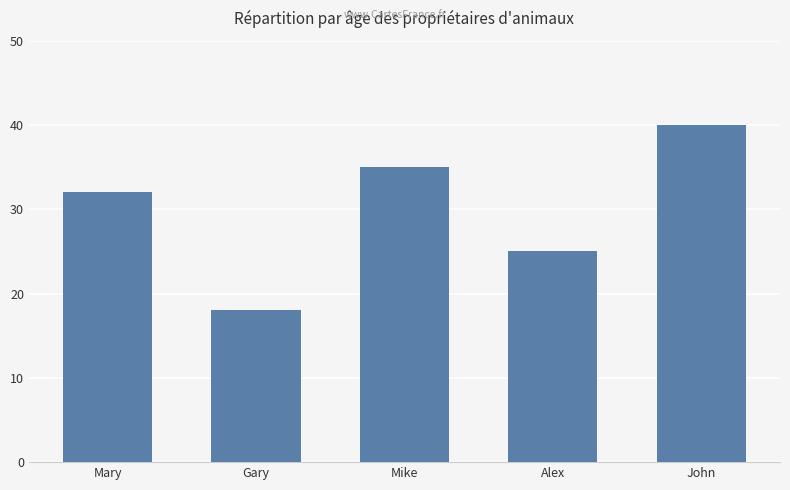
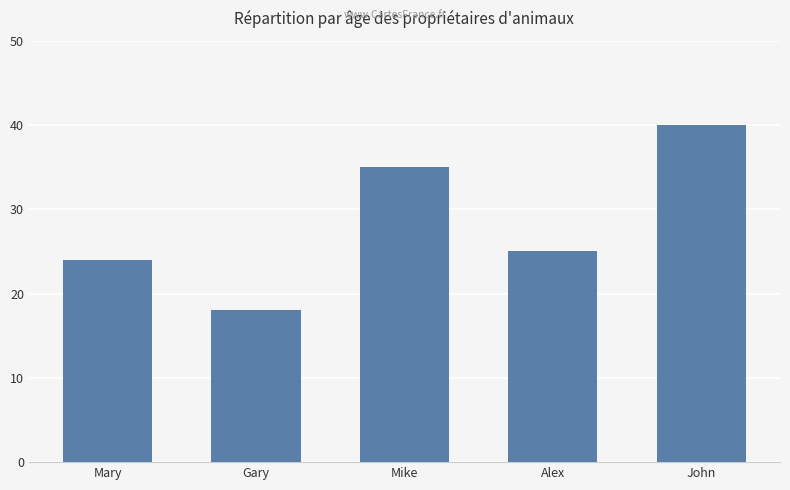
Mary: 32 -> 24
